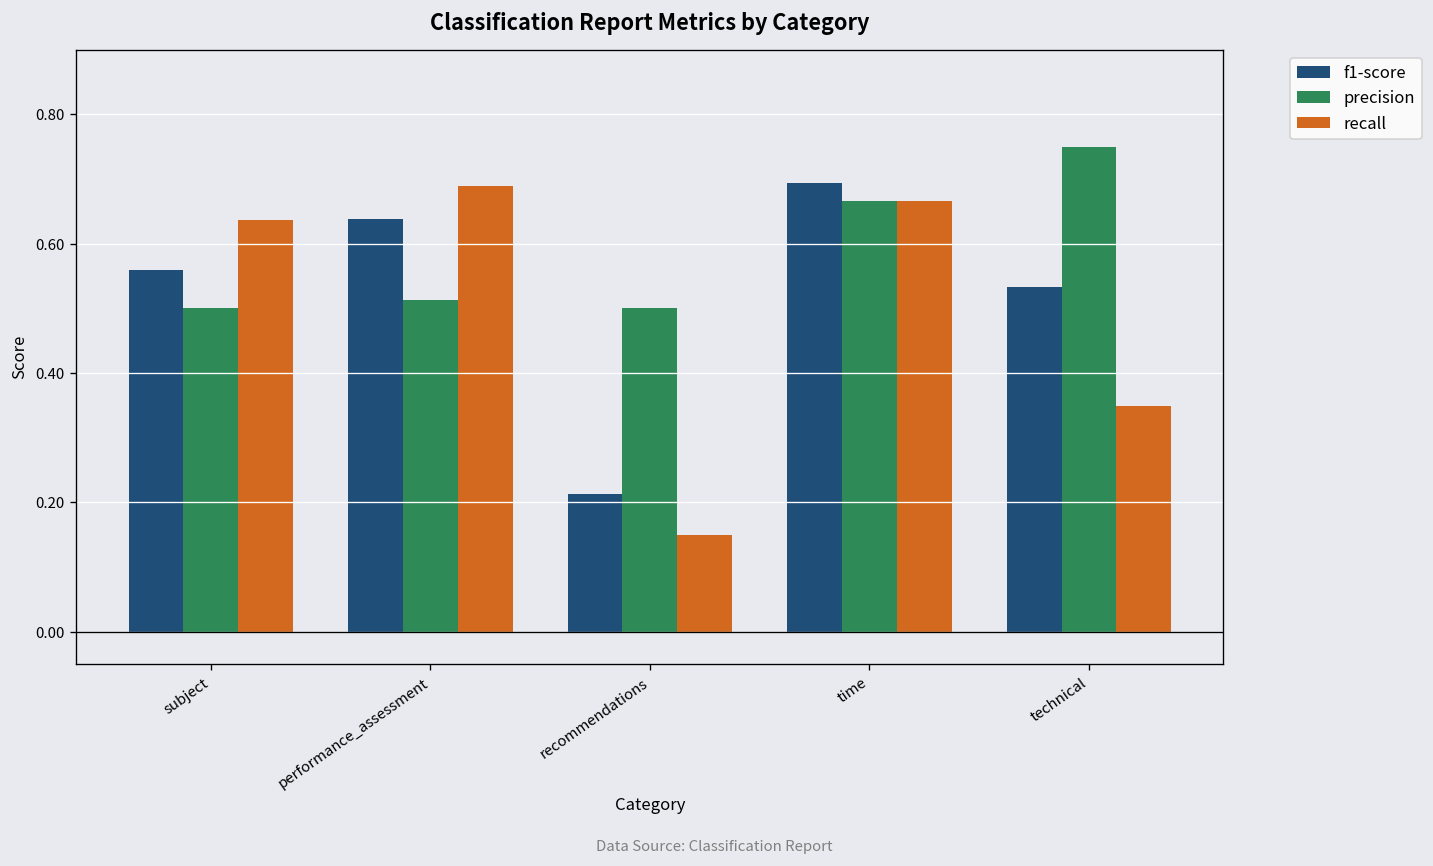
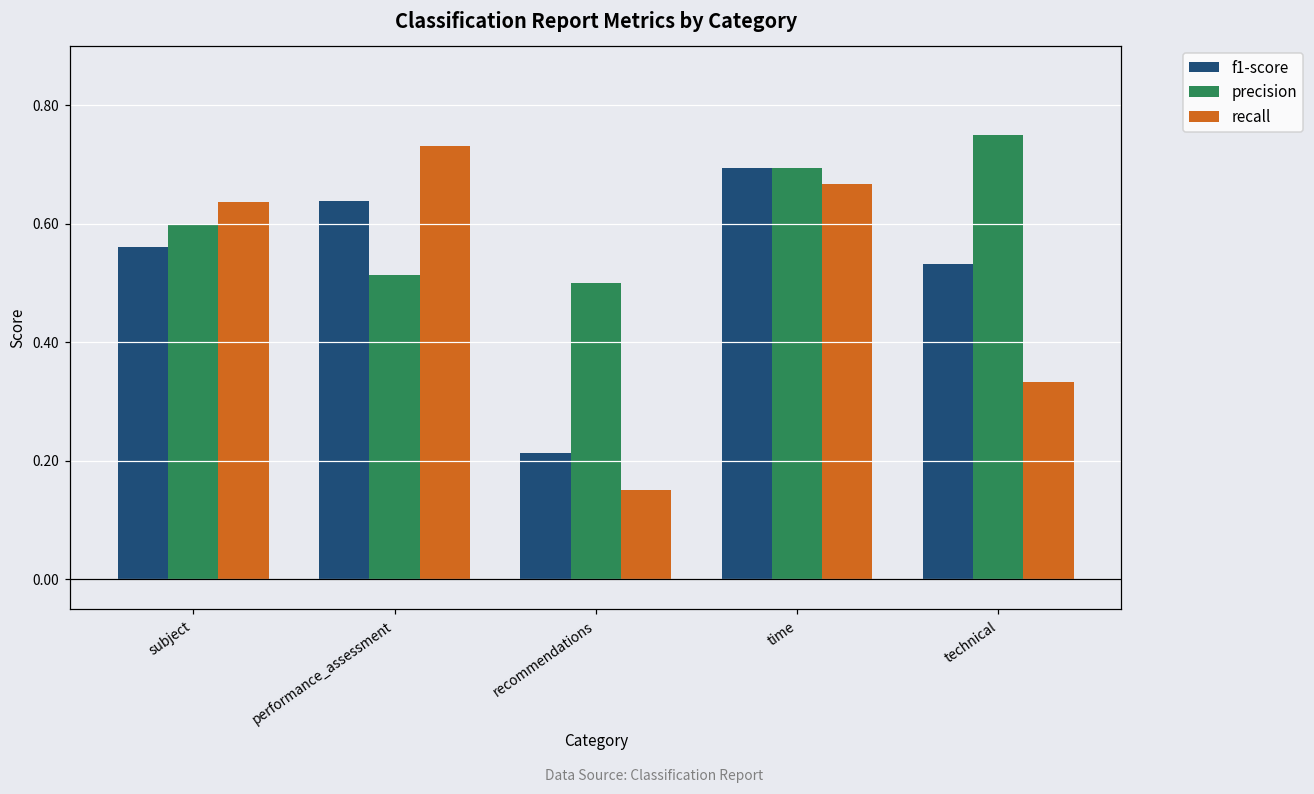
precision, subject: 0.5 -> 0.6
recall, performance_assessment: 0.69 -> 0.73
precision, time: 0.67 -> 0.69
recall, technical: 0.35 -> 0.33
